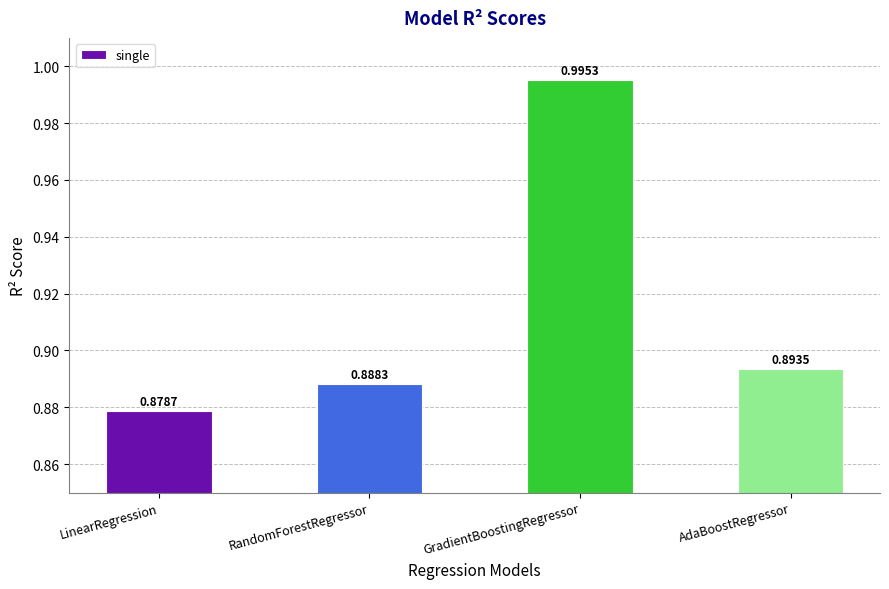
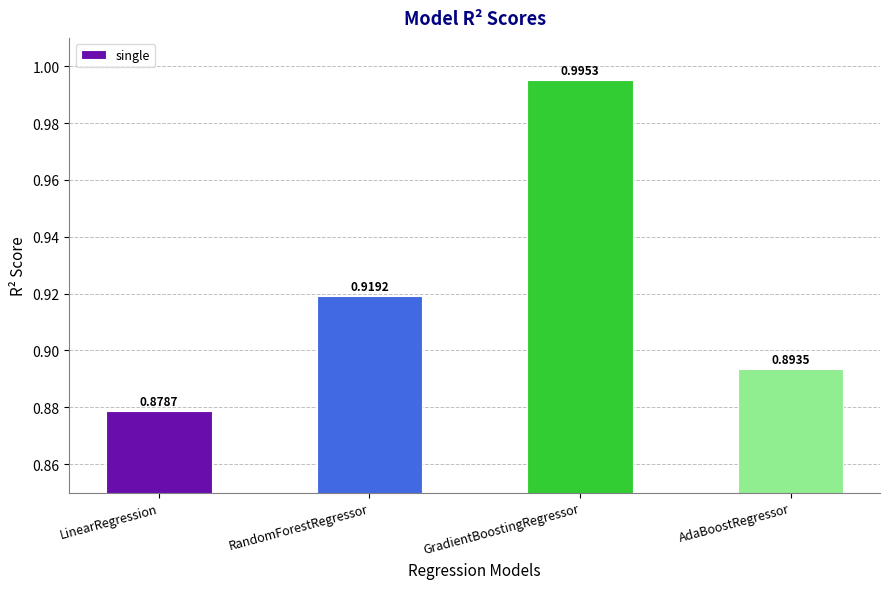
RandomForestRegressor: 0.8883 -> 0.9192
